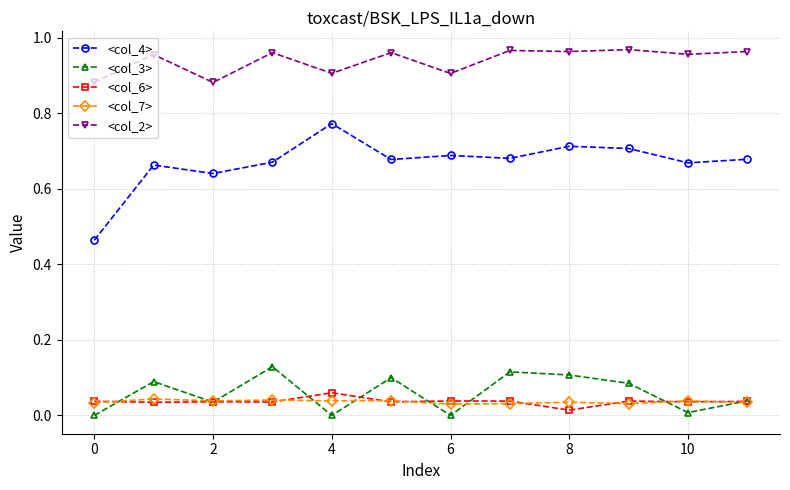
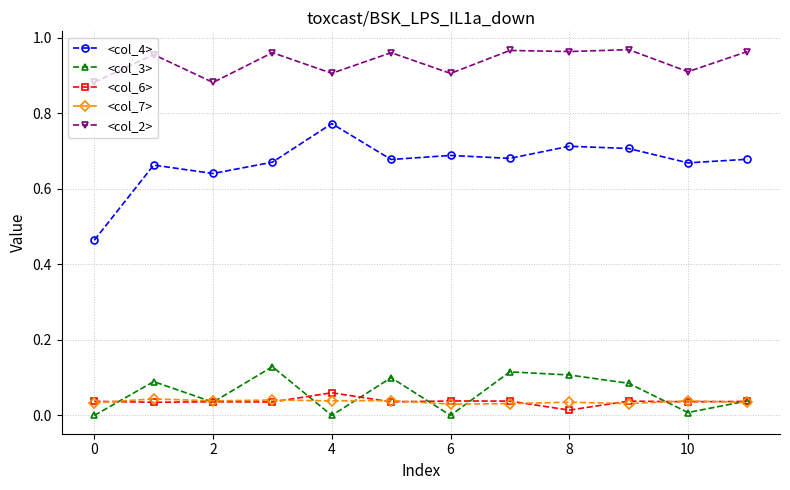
<col_2>, 10: 0.96 -> 0.91
